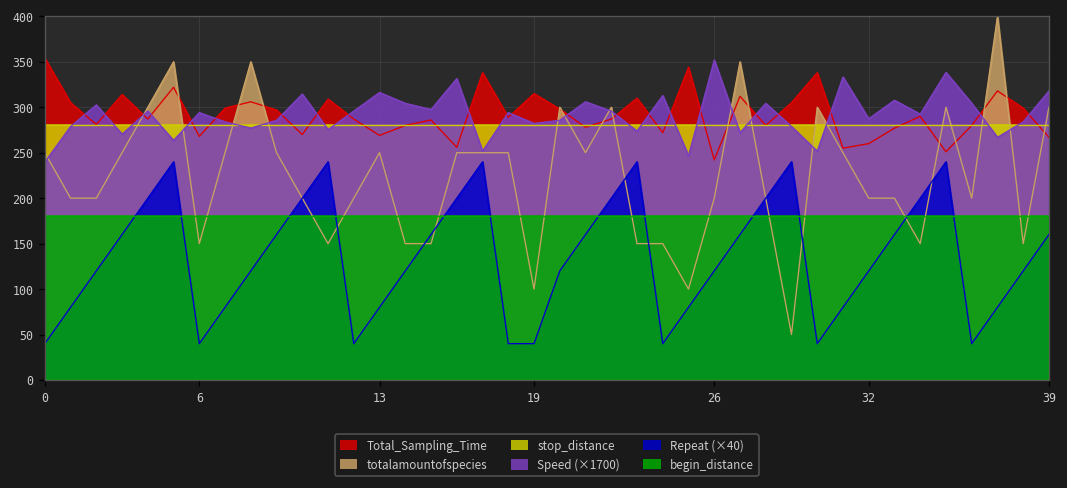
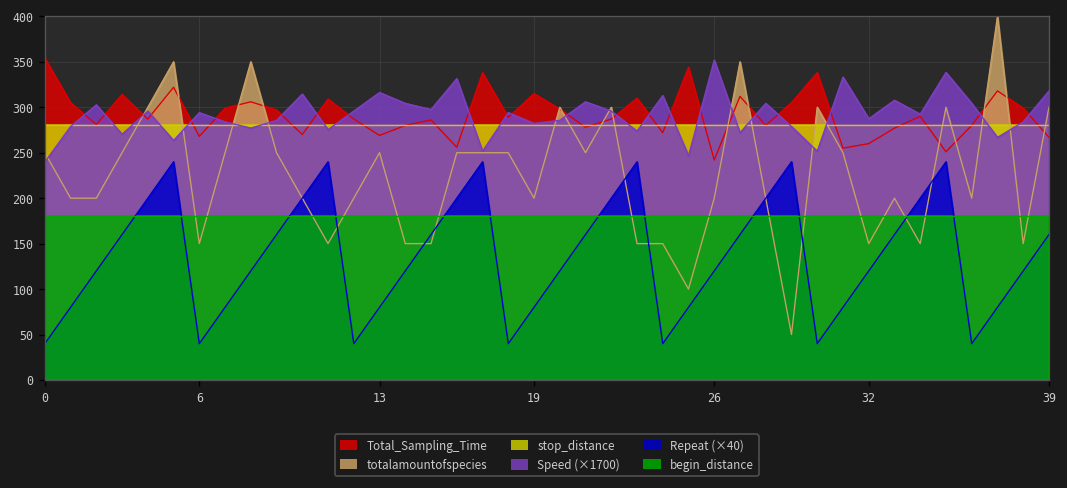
totalamountofspecies, 19: 100 -> 200
Repeat (×40), 19: 40 -> 80
totalamountofspecies, 32: 200 -> 150
